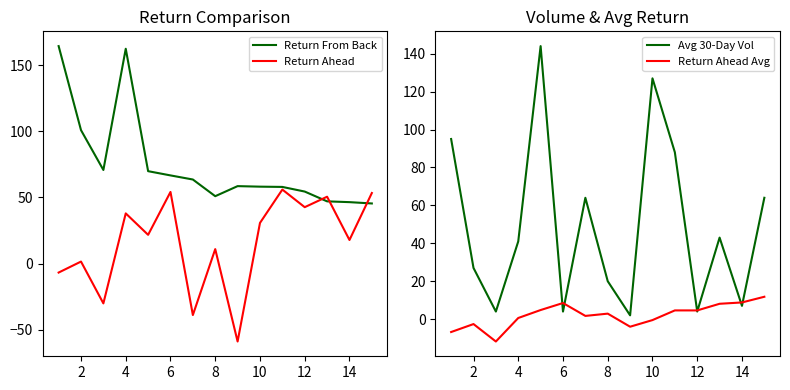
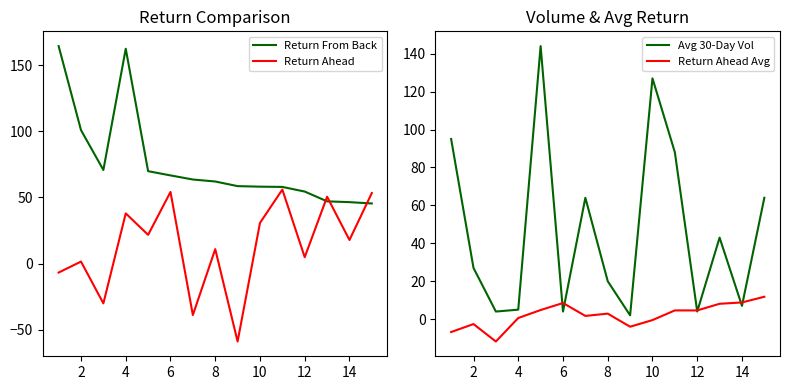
Return Comparison, Return From Back, 8: 51 -> 62
Return Comparison, Return Ahead, 12: 43 -> 5
Volume & Avg Return, Avg 30-Day Vol, 4: 41 -> 5
